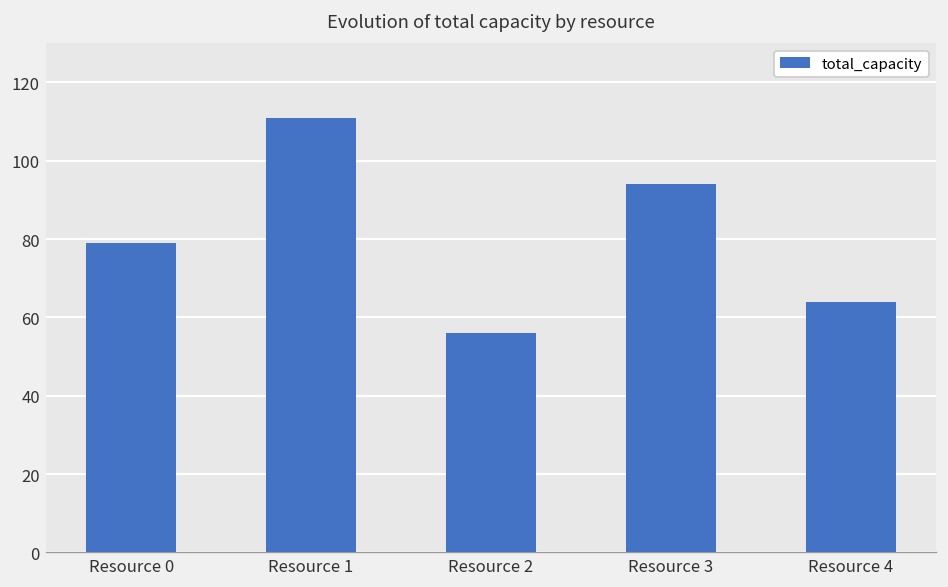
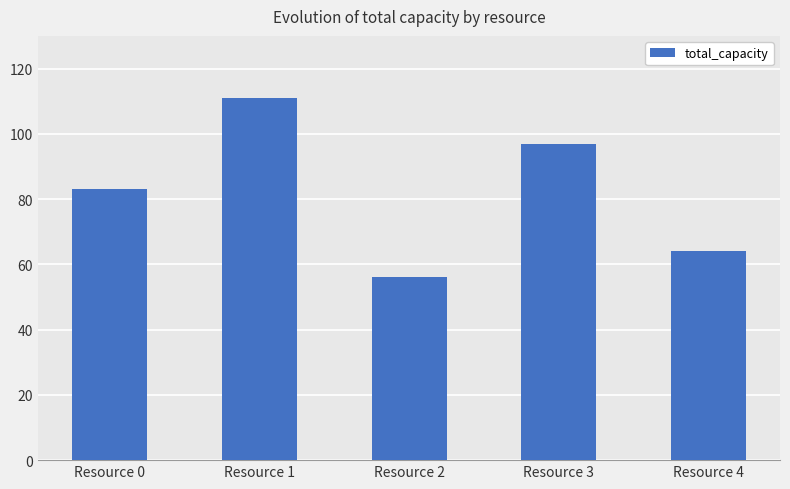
Resource 0: 79 -> 83
Resource 3: 94 -> 97
